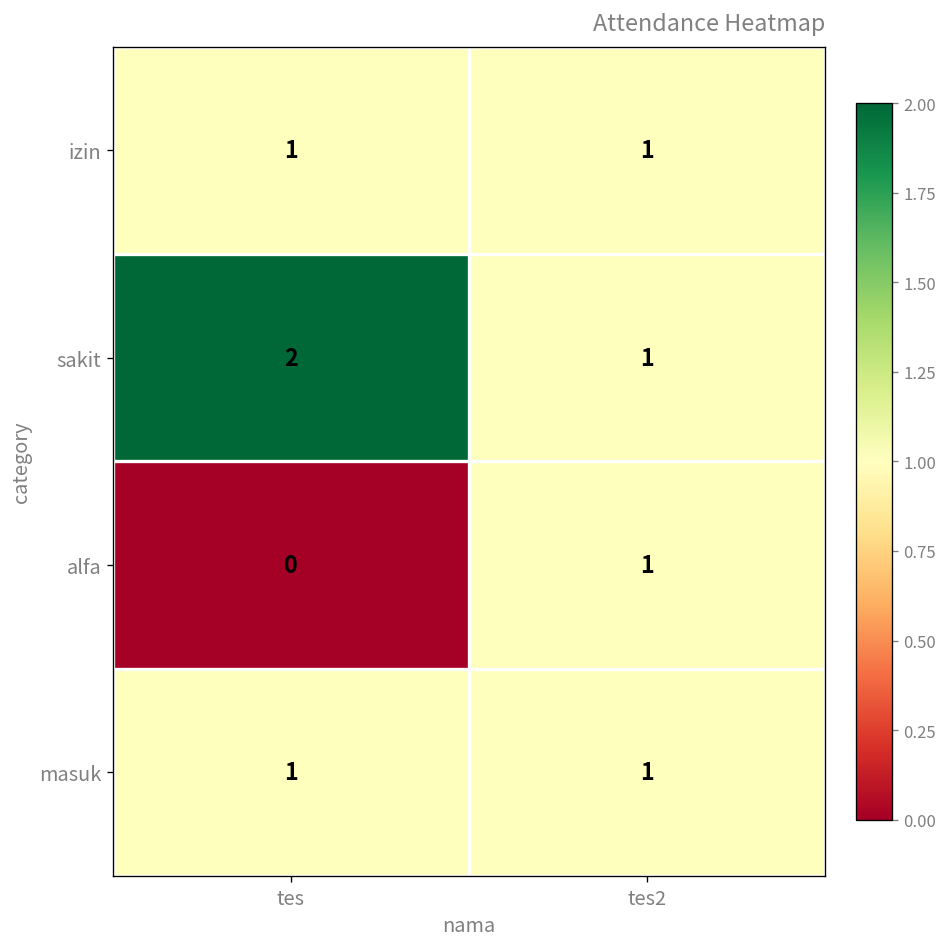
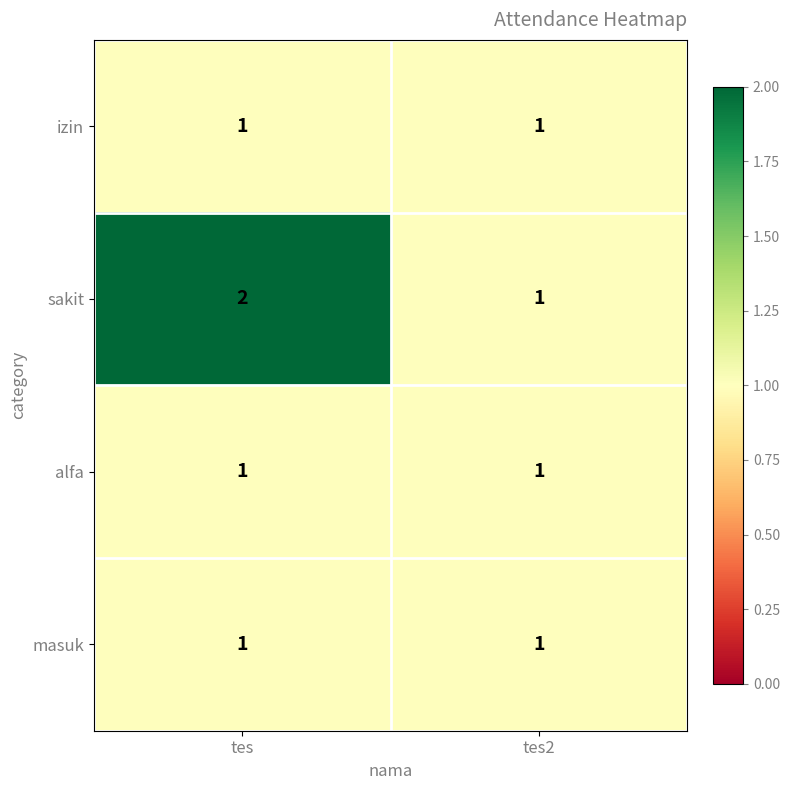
alfa, tes: 0 -> 1
